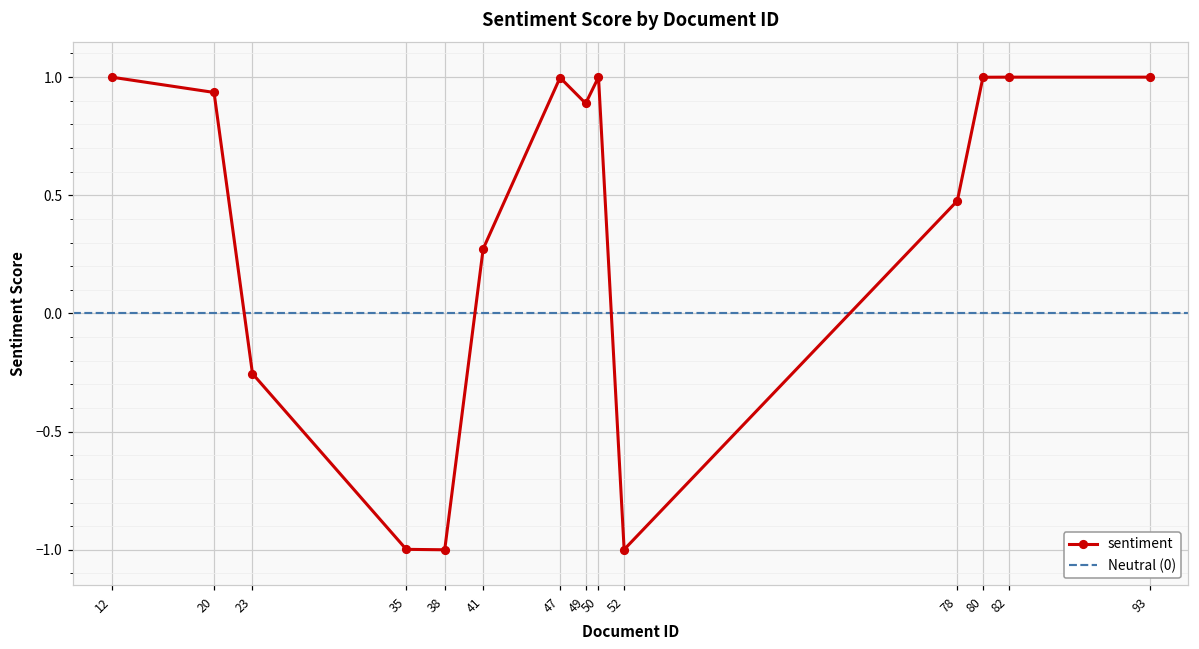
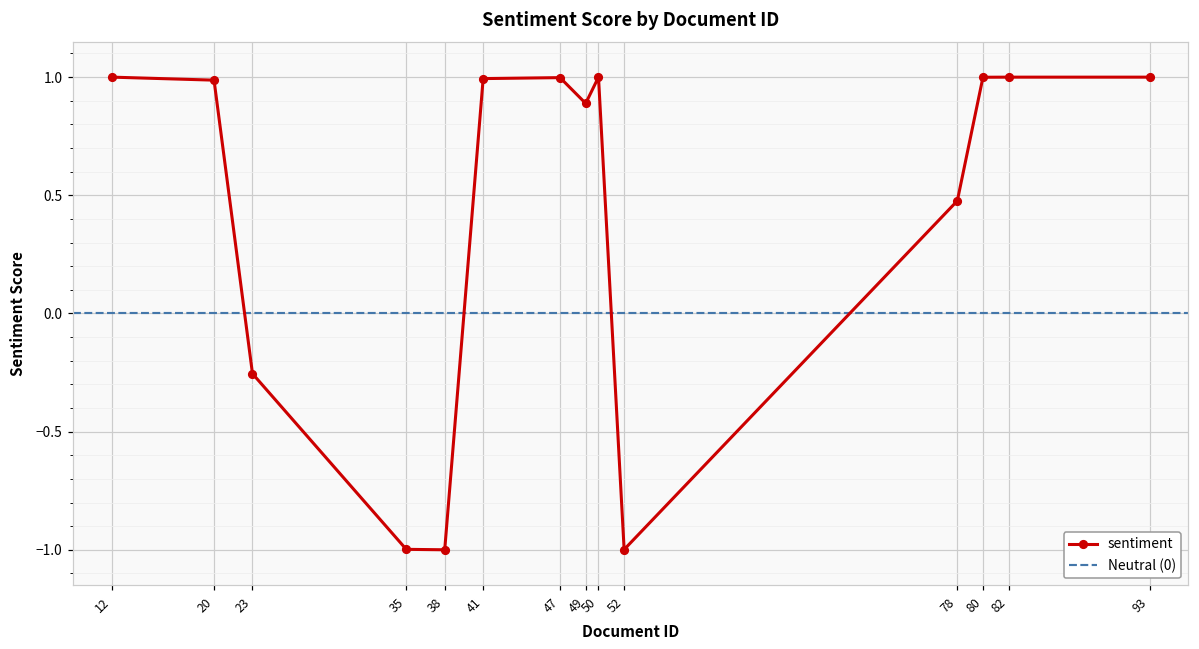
20: 0.94 -> 0.99
41: 0.27 -> 0.99
